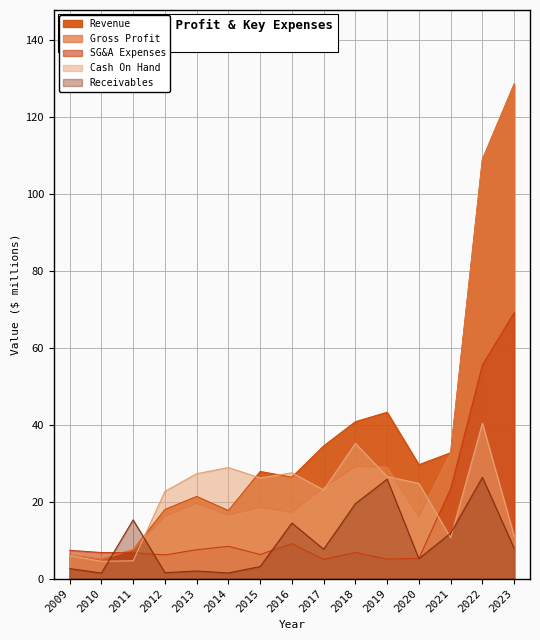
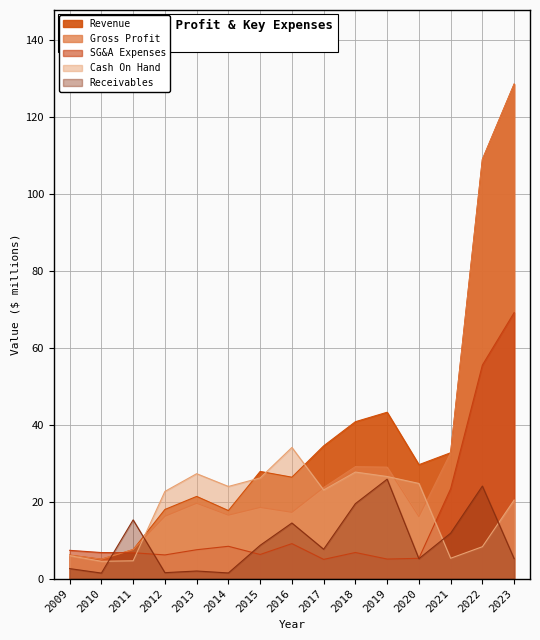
Cash On Hand, 2014: 29 -> 24
Receivables, 2015: 3 -> 9
Cash On Hand, 2016: 27 -> 34
Cash On Hand, 2018: 35 -> 28
Cash On Hand, 2021: 11 -> 5
Cash On Hand, 2022: 40 -> 8
Receivables, 2022: 26 -> 24
Cash On Hand, 2023: 11 -> 20
Receivables, 2023: 8 -> 5
